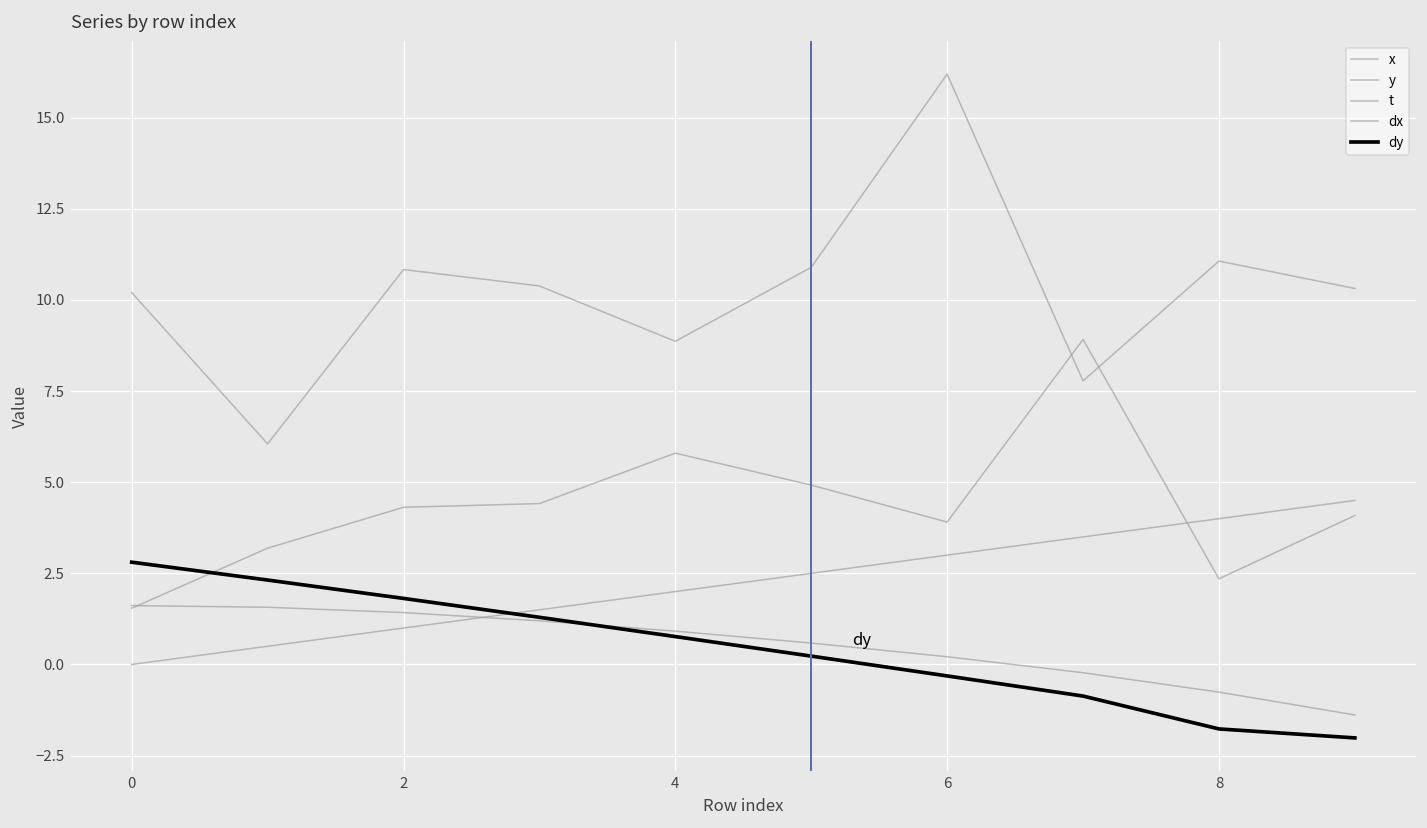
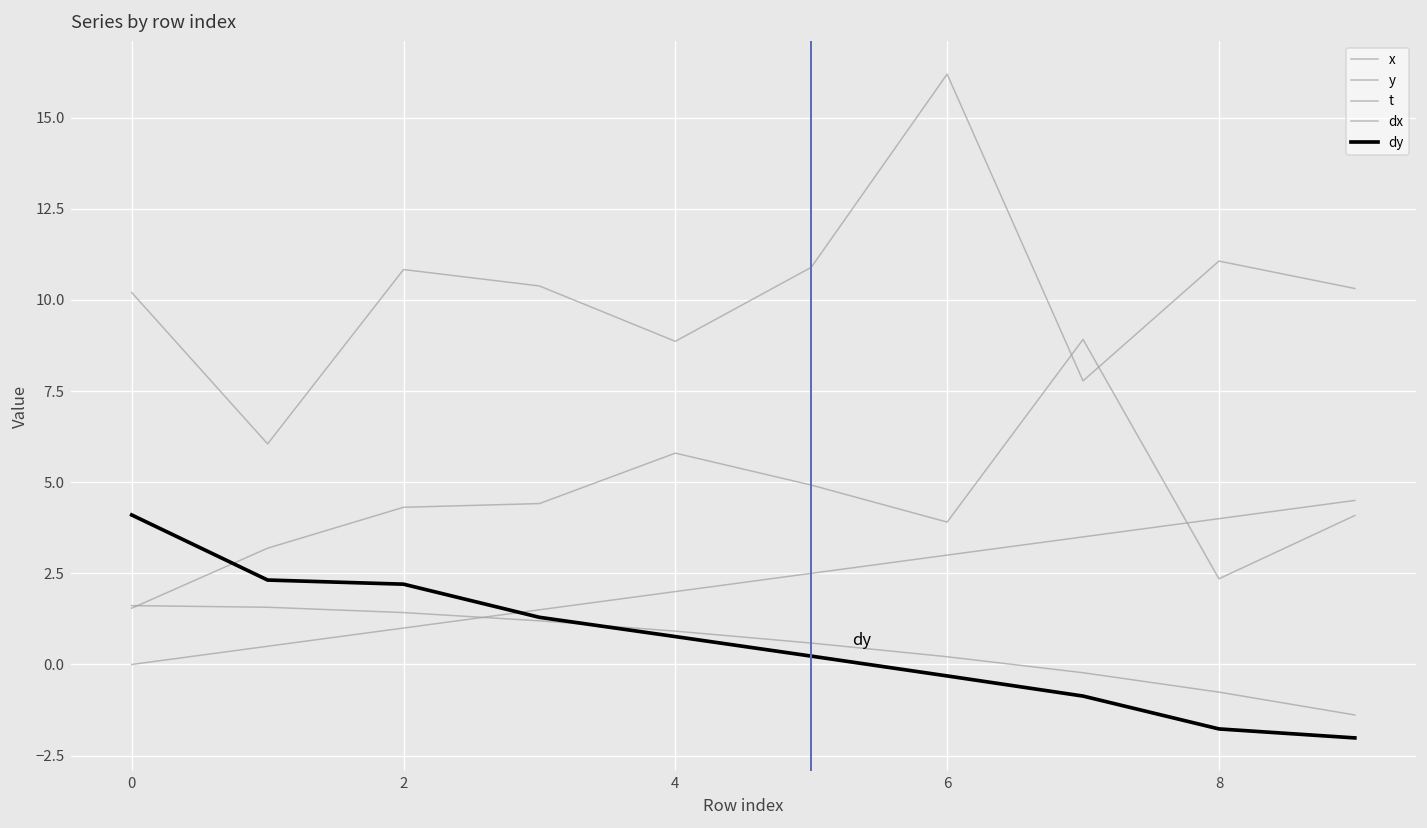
dy, 0: 2.8 -> 4.1
dy, 2: 1.8 -> 2.2
